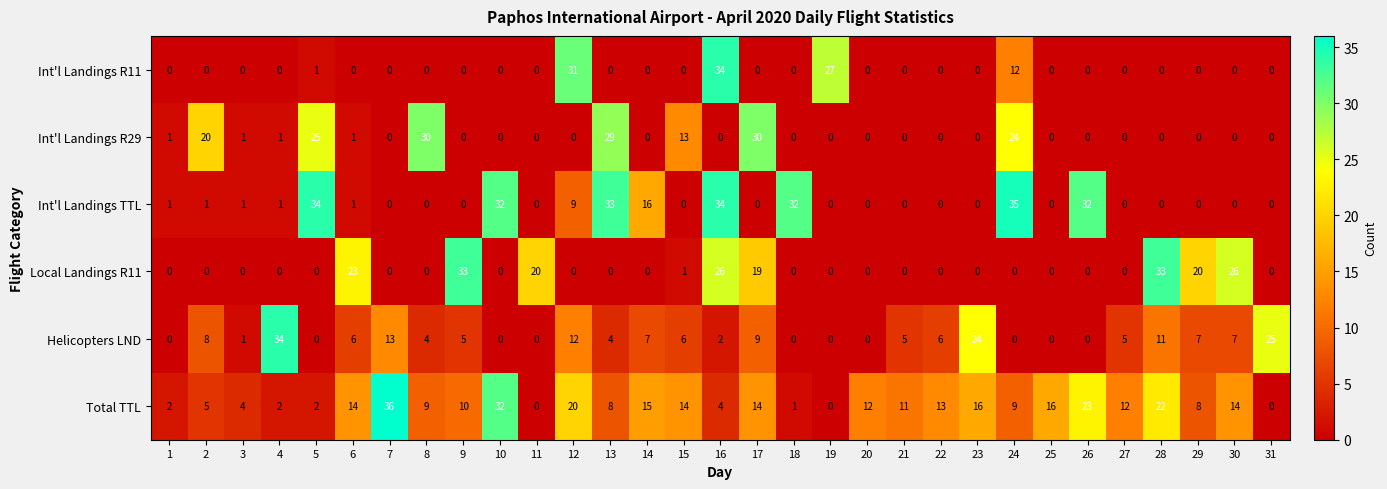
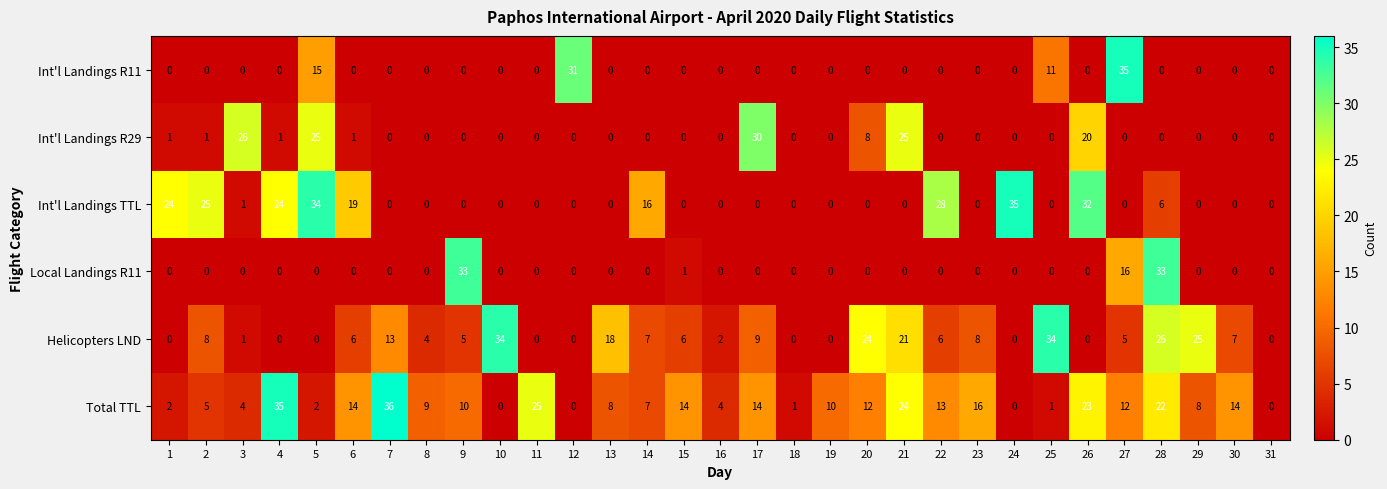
Int'l Landings R11, 5: 1 -> 15
Int'l Landings R11, 16: 34 -> 0
Int'l Landings R11, 19: 27 -> 0
Int'l Landings R11, 24: 12 -> 0
Int'l Landings R11, 25: 0 -> 11
Int'l Landings R11, 27: 0 -> 35
Int'l Landings R29, 2: 20 -> 1
Int'l Landings R29, 3: 1 -> 26
Int'l Landings R29, 8: 30 -> 0
Int'l Landings R29, 13: 29 -> 0
Int'l Landings R29, 15: 13 -> 0
Int'l Landings R29, 20: 0 -> 8
Int'l Landings R29, 21: 0 -> 25
Int'l Landings R29, 24: 24 -> 0
Int'l Landings R29, 26: 0 -> 20
Int'l Landings TTL, 1: 1 -> 24
Int'l Landings TTL, 2: 1 -> 25
Int'l Landings TTL, 4: 1 -> 24
Int'l Landings TTL, 6: 1 -> 19
Int'l Landings TTL, 10: 32 -> 0
Int'l Landings TTL, 12: 9 -> 0
Int'l Landings TTL, 13: 33 -> 0
Int'l Landings TTL, 16: 34 -> 0
Int'l Landings TTL, 18: 32 -> 0
Int'l Landings TTL, 22: 0 -> 28
Int'l Landings TTL, 28: 0 -> 6
Local Landings R11, 6: 23 -> 0
Local Landings R11, 11: 20 -> 0
Local Landings R11, 16: 26 -> 0
Local Landings R11, 17: 19 -> 0
Local Landings R11, 27: 0 -> 16
Local Landings R11, 29: 20 -> 0
Local Landings R11, 30: 26 -> 0
Helicopters LND, 4: 34 -> 0
Helicopters LND, 10: 0 -> 34
Helicopters LND, 12: 12 -> 0
Helicopters LND, 13: 4 -> 18
Helicopters LND, 20: 0 -> 24
Helicopters LND, 21: 5 -> 21
Helicopters LND, 23: 24 -> 8
Helicopters LND, 25: 0 -> 34
Helicopters LND, 28: 11 -> 26
Helicopters LND, 29: 7 -> 25
Helicopters LND, 31: 25 -> 0
Total TTL, 4: 2 -> 35
Total TTL, 10: 32 -> 0
Total TTL, 11: 0 -> 25
Total TTL, 12: 20 -> 0
Total TTL, 14: 15 -> 7
Total TTL, 19: 0 -> 10
Total TTL, 21: 11 -> 24
Total TTL, 24: 9 -> 0
Total TTL, 25: 16 -> 1
